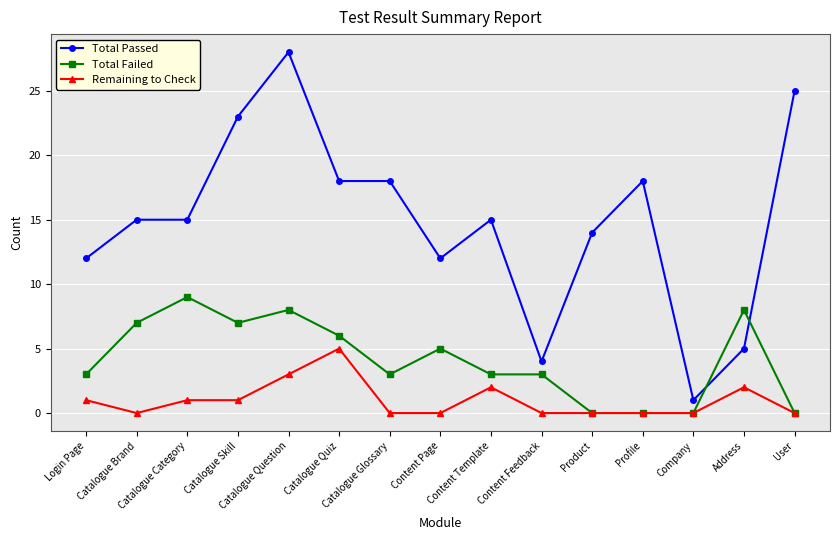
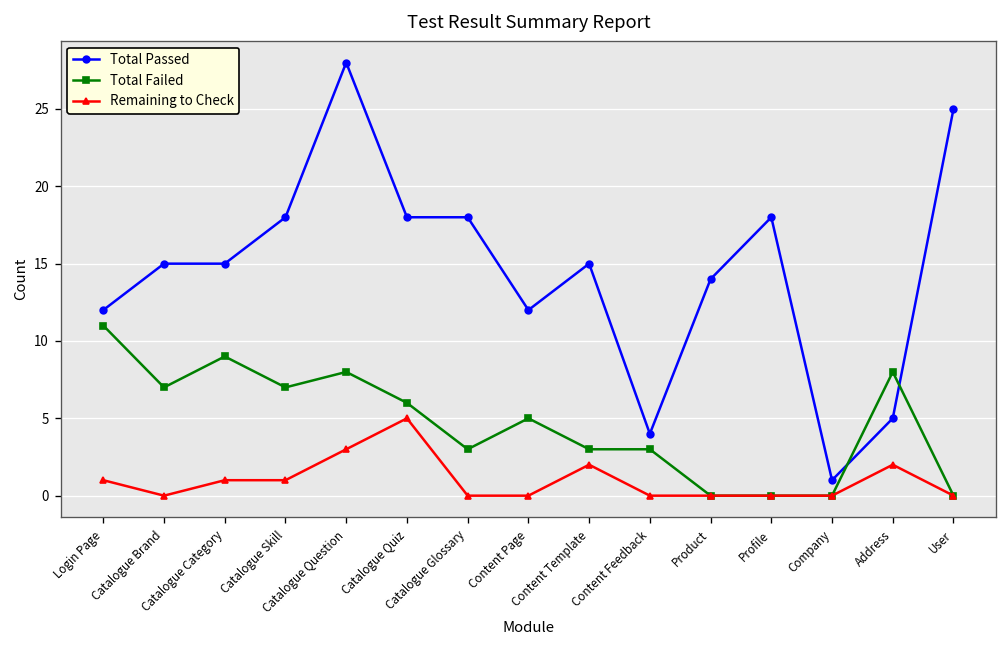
Total Failed, Login Page: 3 -> 11
Total Passed, Catalogue Skill: 23 -> 18
